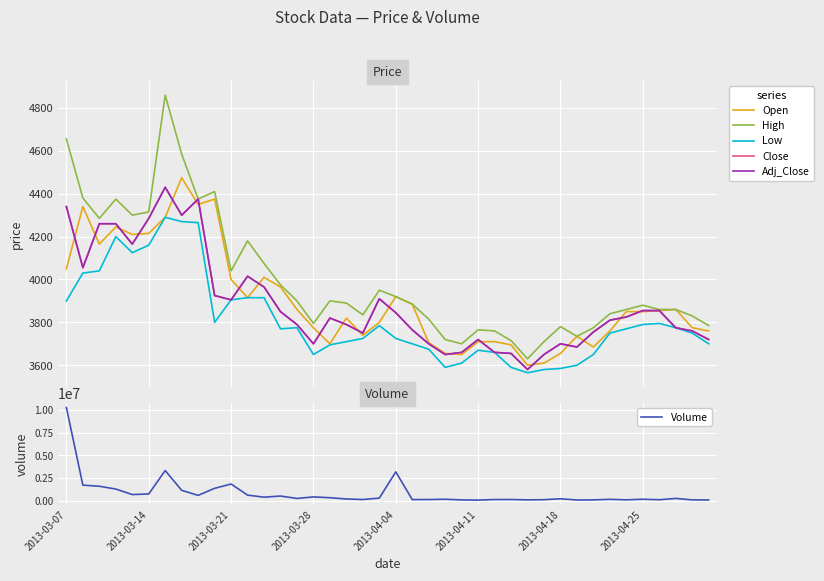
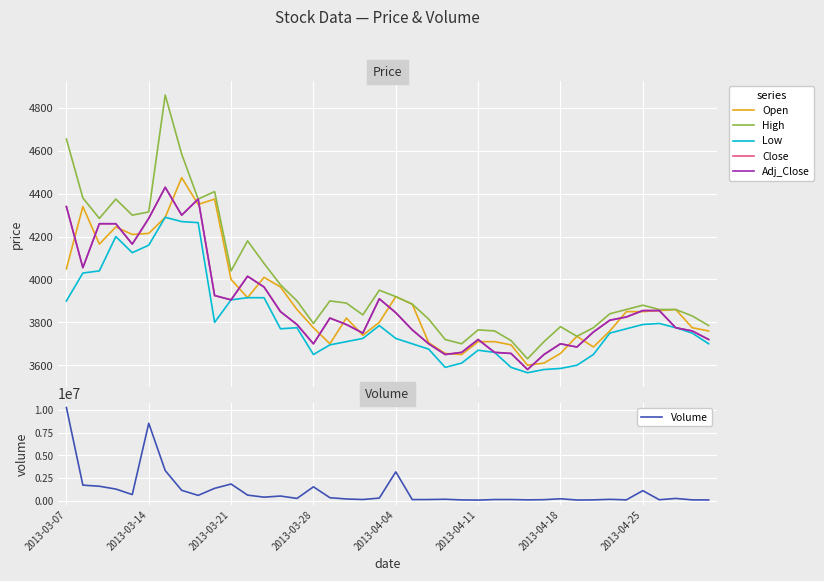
Volume, 2013-03-14: 1000000 -> 9000000
Volume, 2013-03-28: 0 -> 2000000
Volume, 2013-04-25: 0 -> 1000000
